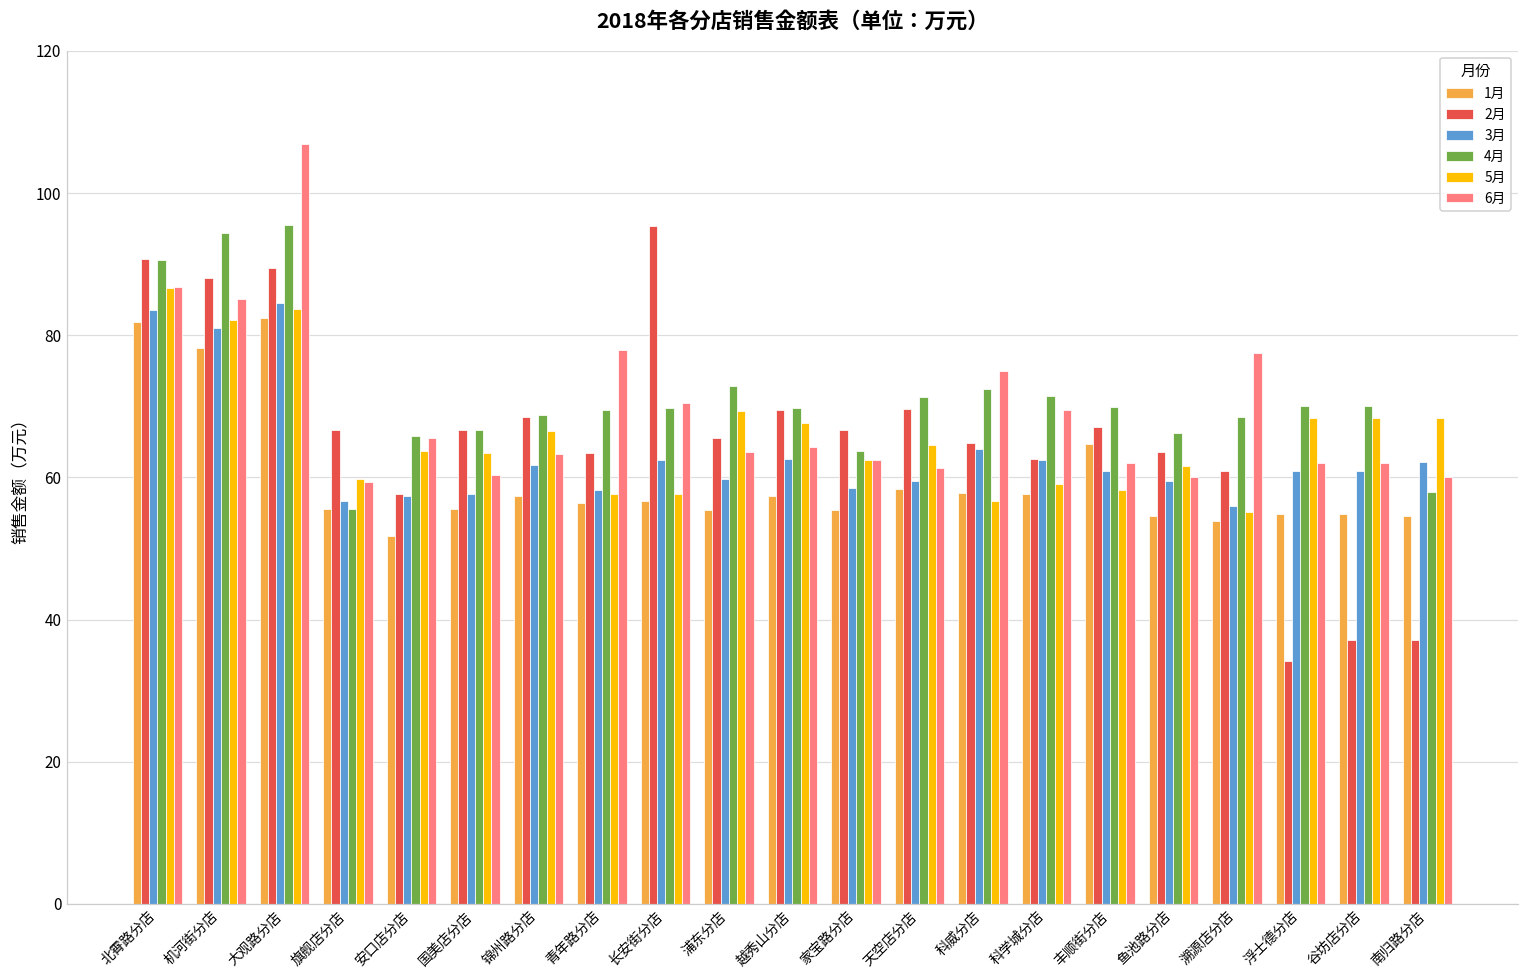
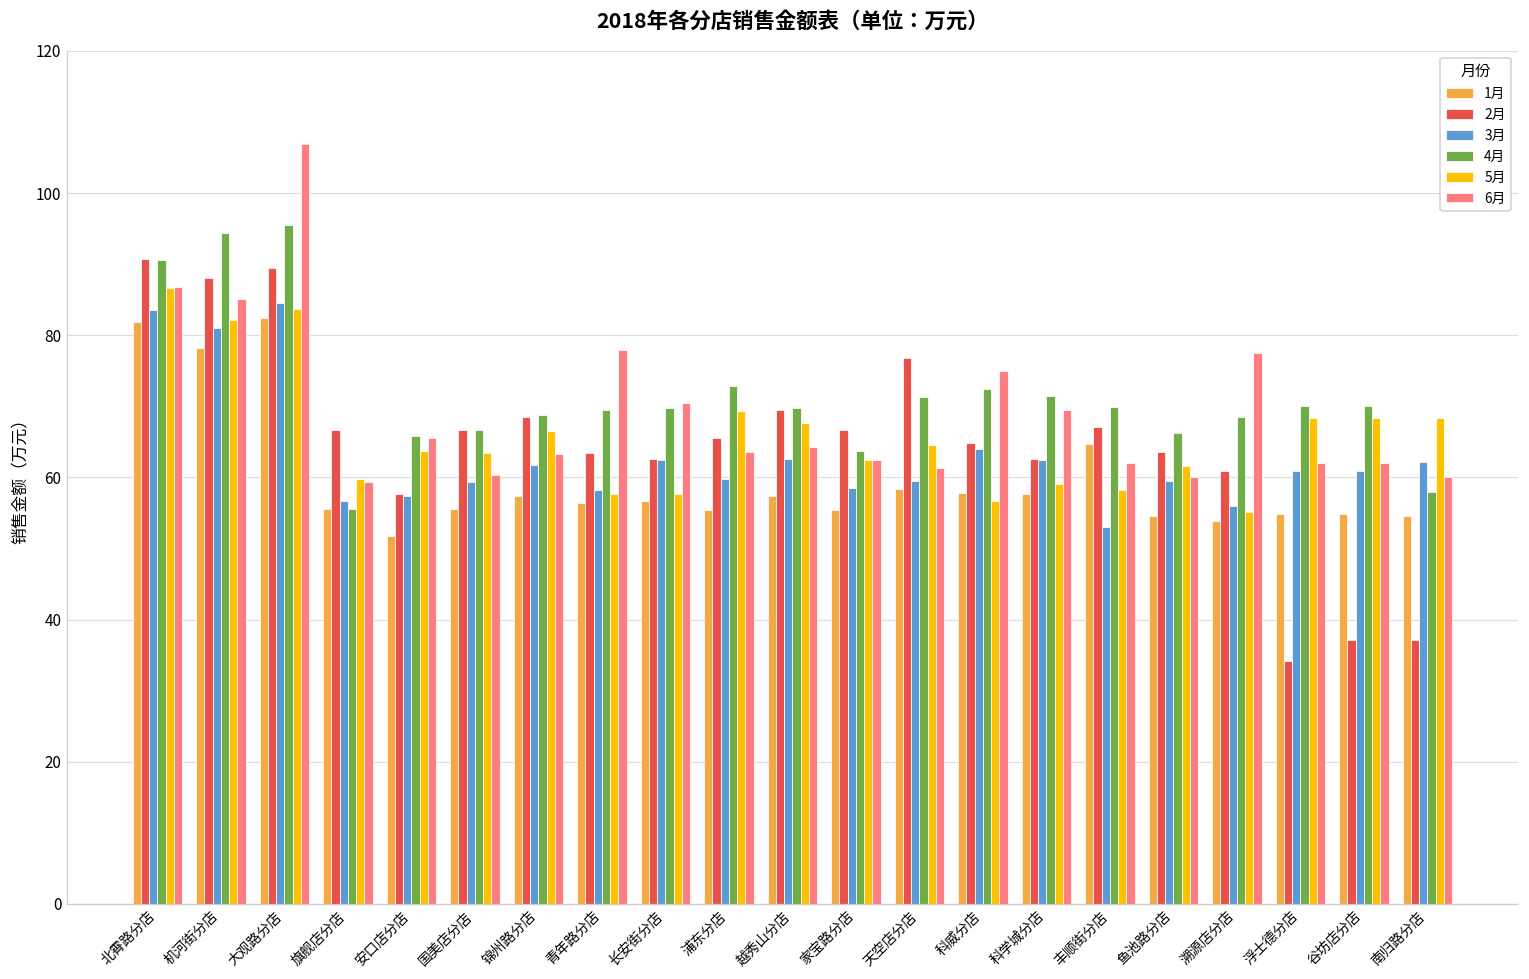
3月, 国美店分店: 58 -> 59
2月, 长安街分店: 95 -> 63
2月, 天空店分店: 70 -> 77
3月, 丰顺街分店: 61 -> 53
